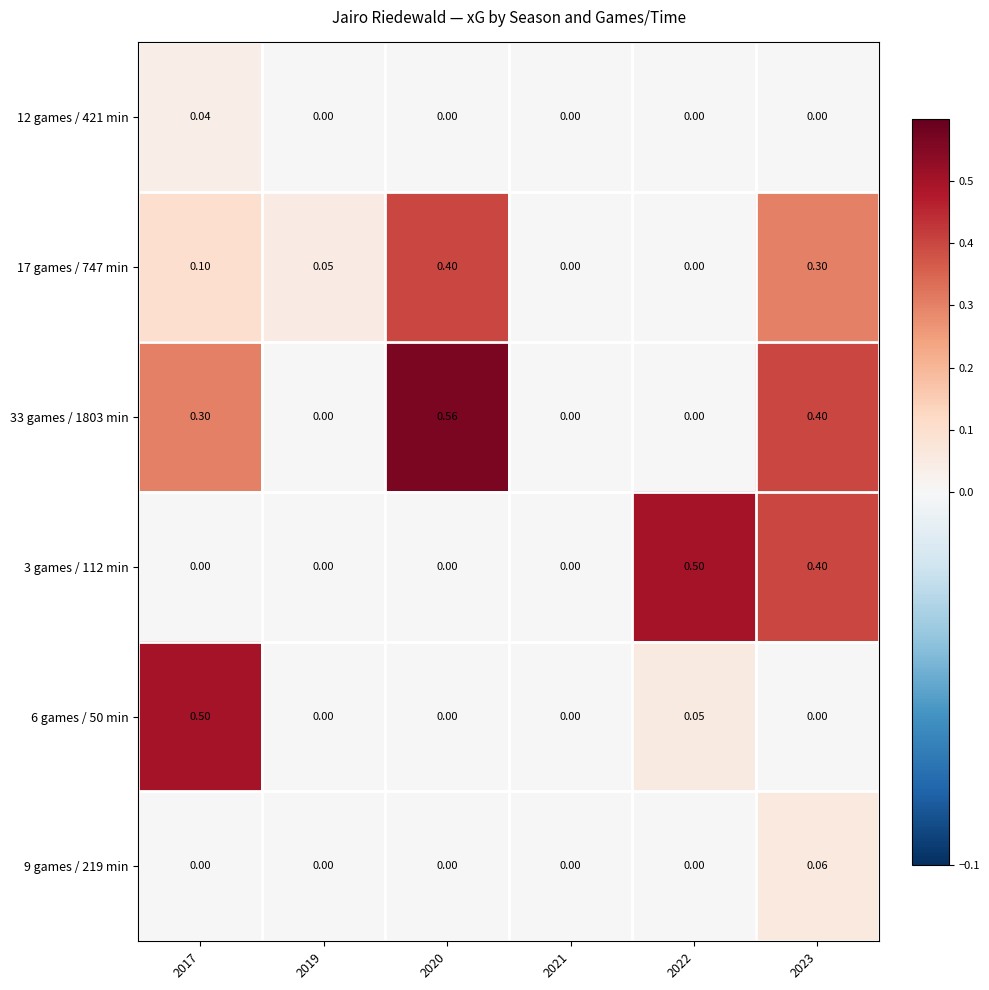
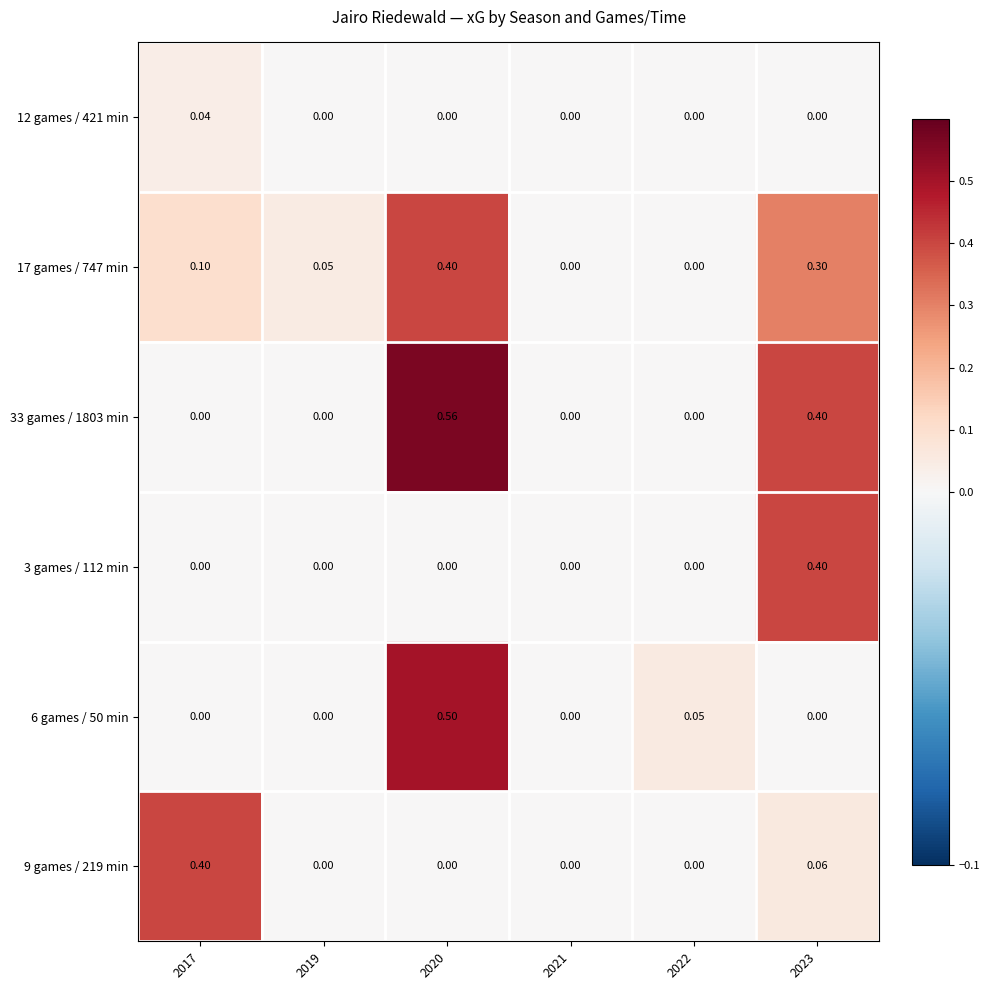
33 games / 1803 min, 2017: 0.30 -> 0.00
3 games / 112 min, 2022: 0.50 -> 0.00
6 games / 50 min, 2017: 0.50 -> 0.00
6 games / 50 min, 2020: 0.00 -> 0.50
9 games / 219 min, 2017: 0.00 -> 0.40
